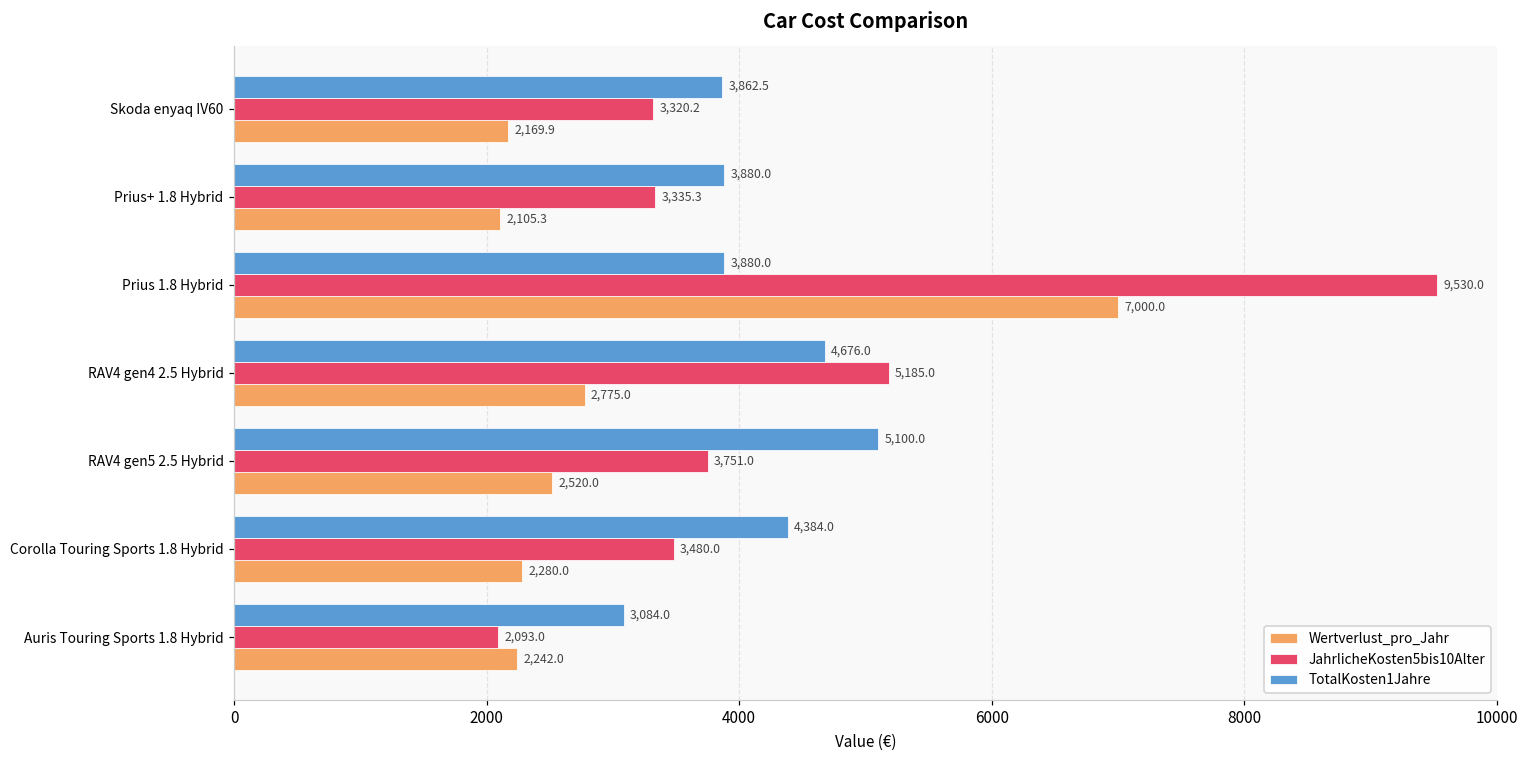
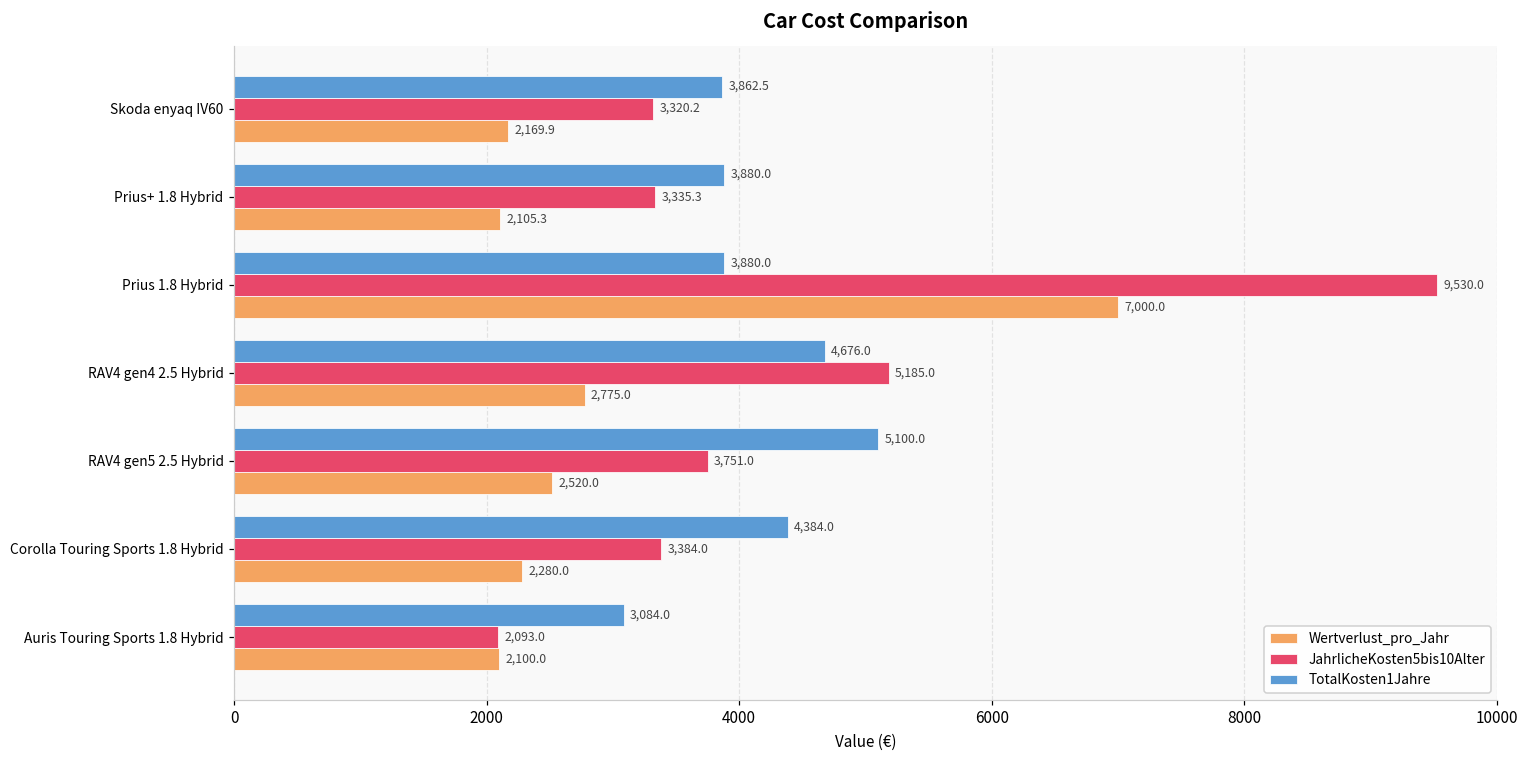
JahrlicheKosten5bis10Alter, Corolla Touring Sports 1.8 Hybrid: 3,480.0 -> 3,384.0
Wertverlust_pro_Jahr, Auris Touring Sports 1.8 Hybrid: 2,242.0 -> 2,100.0
